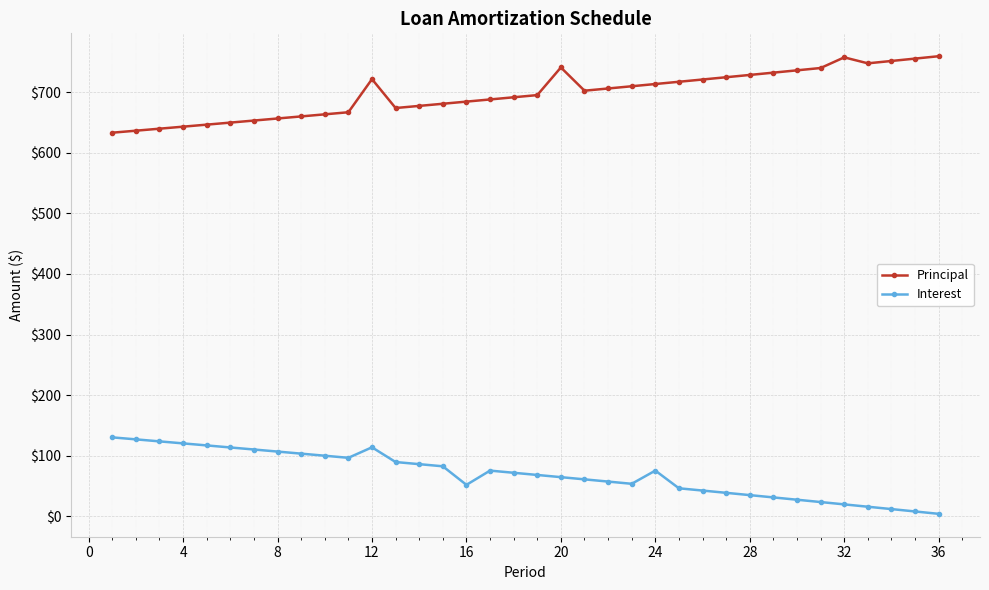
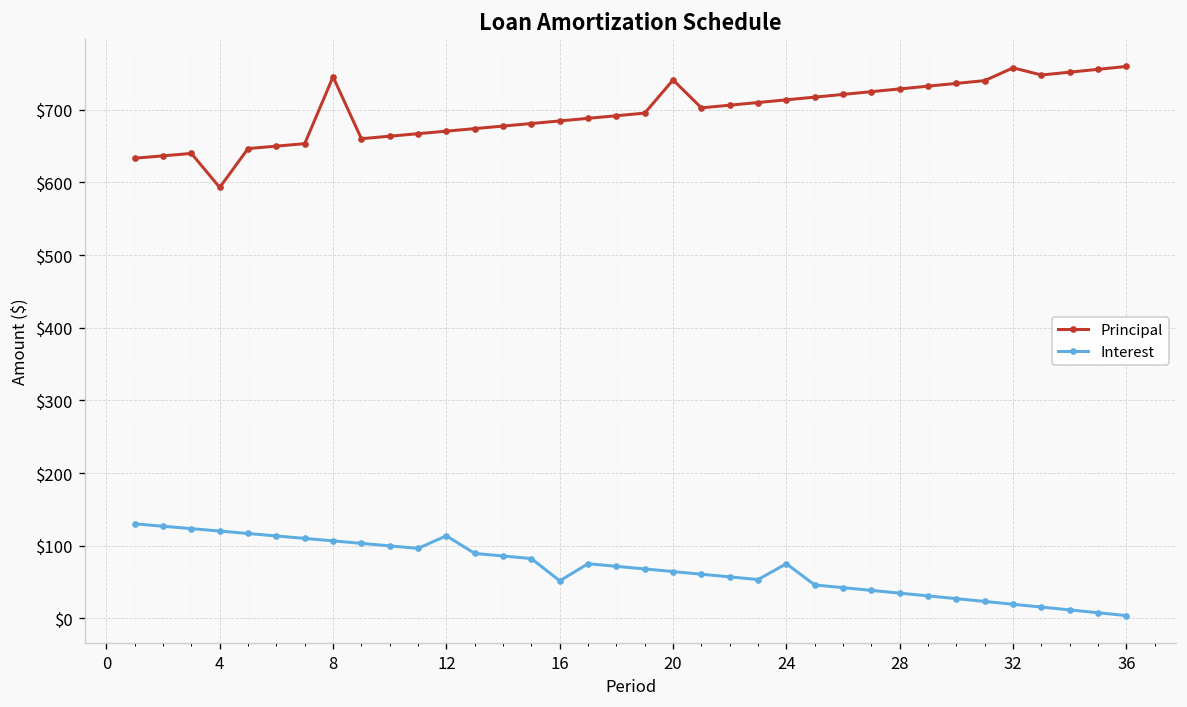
Principal, 4: $640 -> $590
Principal, 8: $660 -> $750
Principal, 12: $720 -> $670
